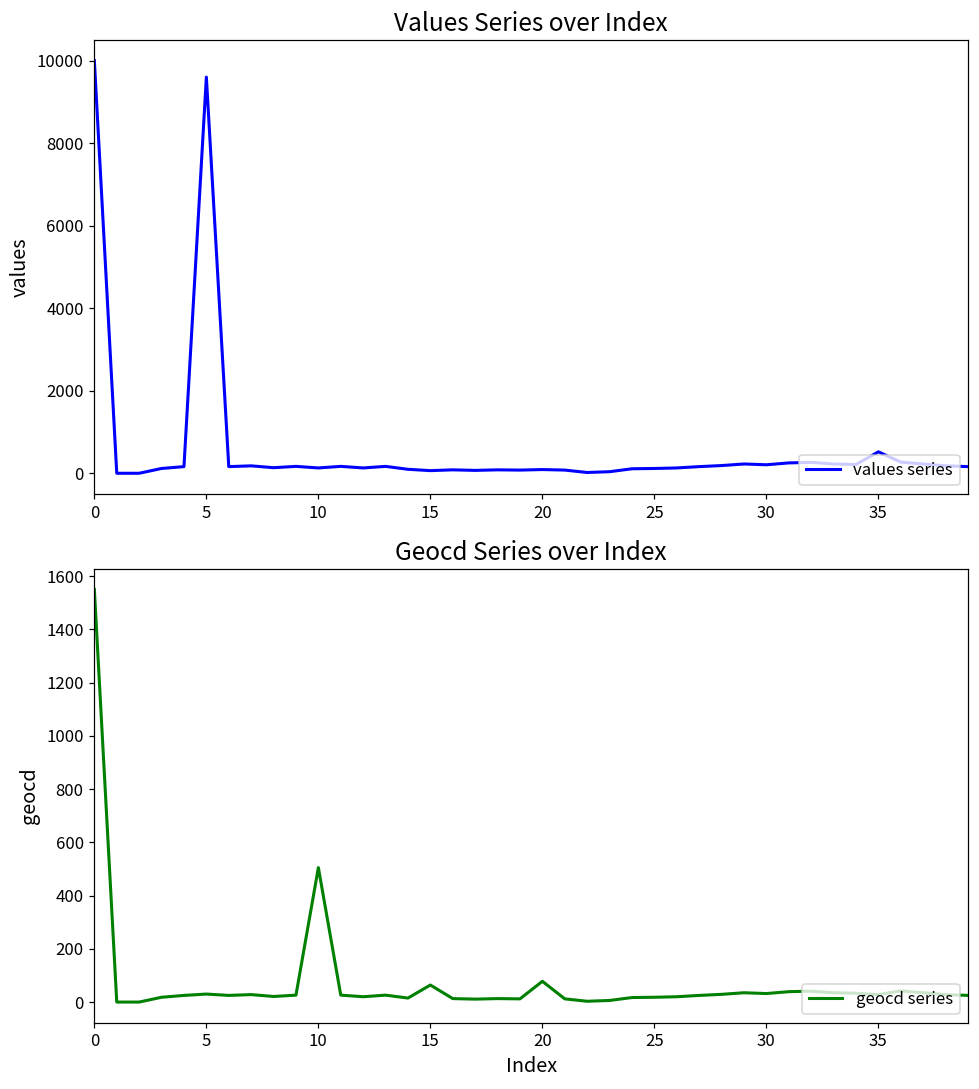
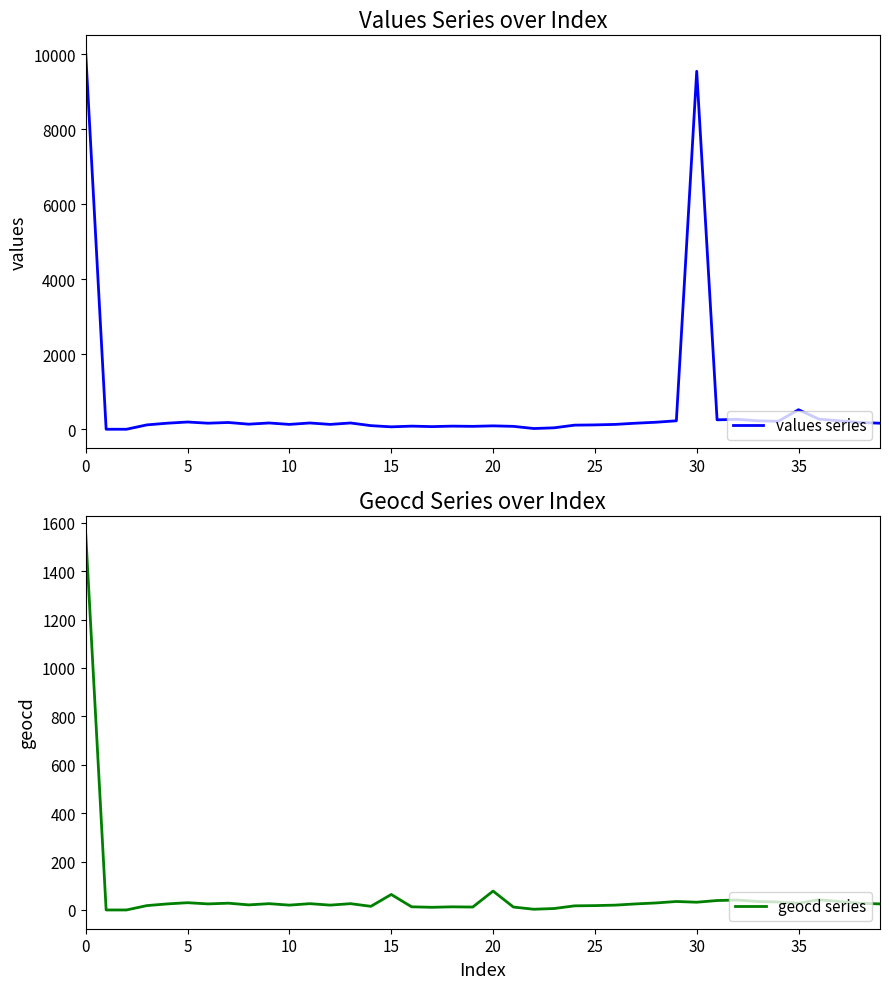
Values Series over Index, 5: 9600 -> 200
Values Series over Index, 30: 200 -> 9500
Geocd Series over Index, 10: 510 -> 20
